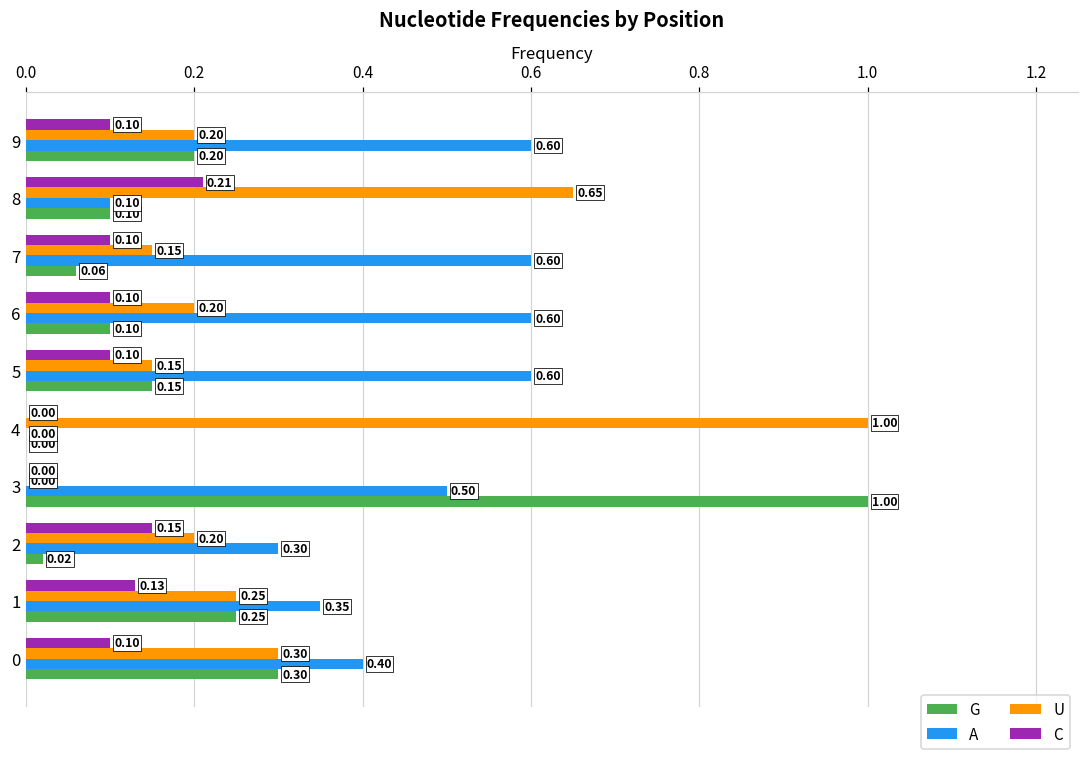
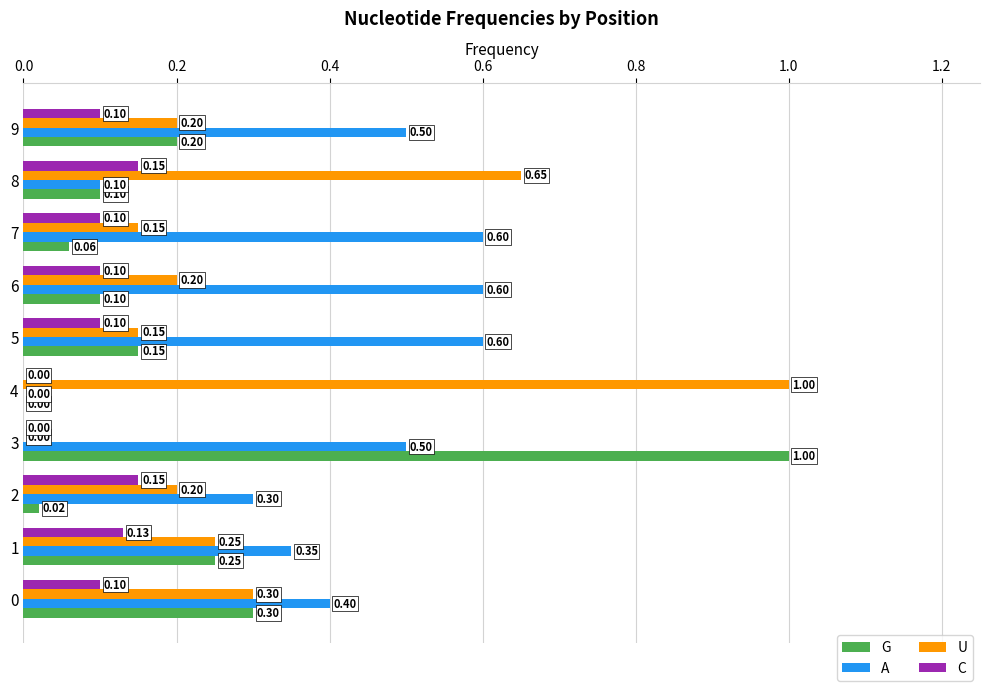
A, 9: 0.60 -> 0.50
C, 8: 0.21 -> 0.15
